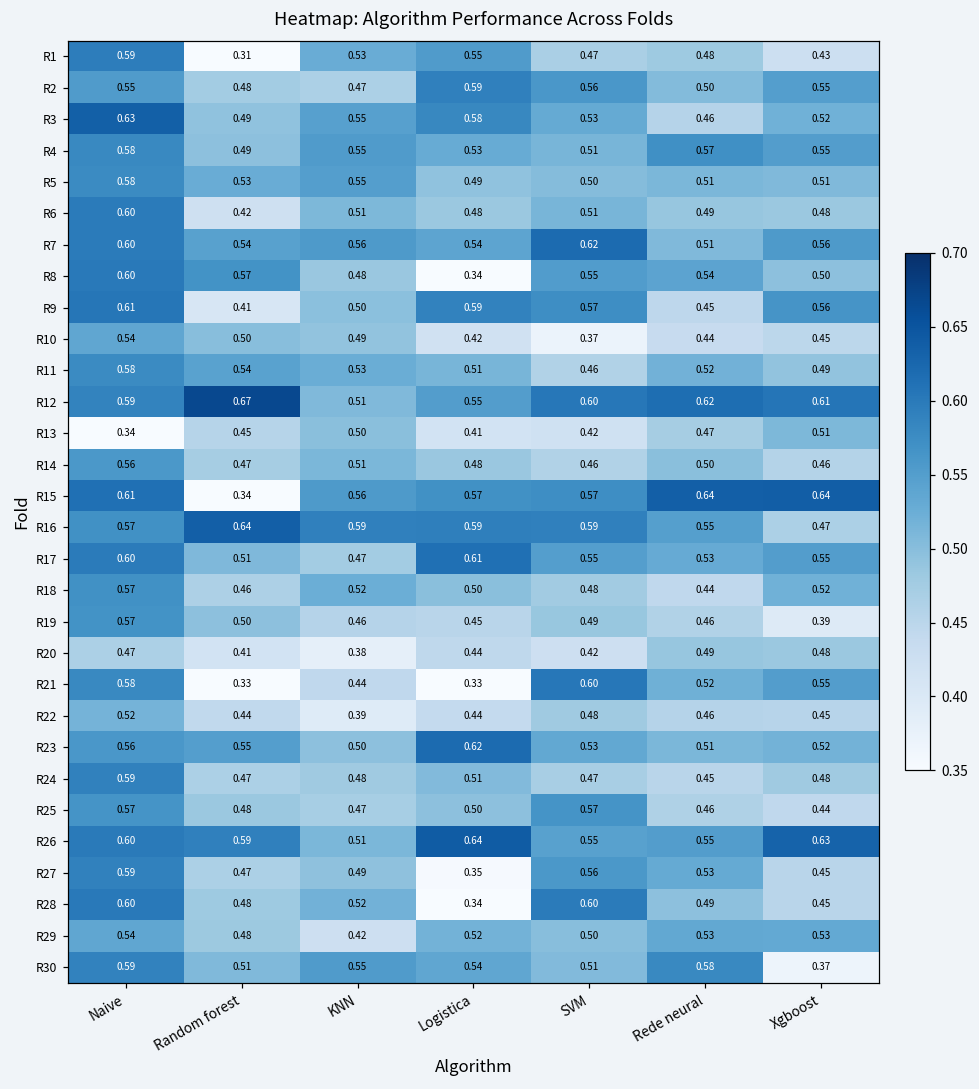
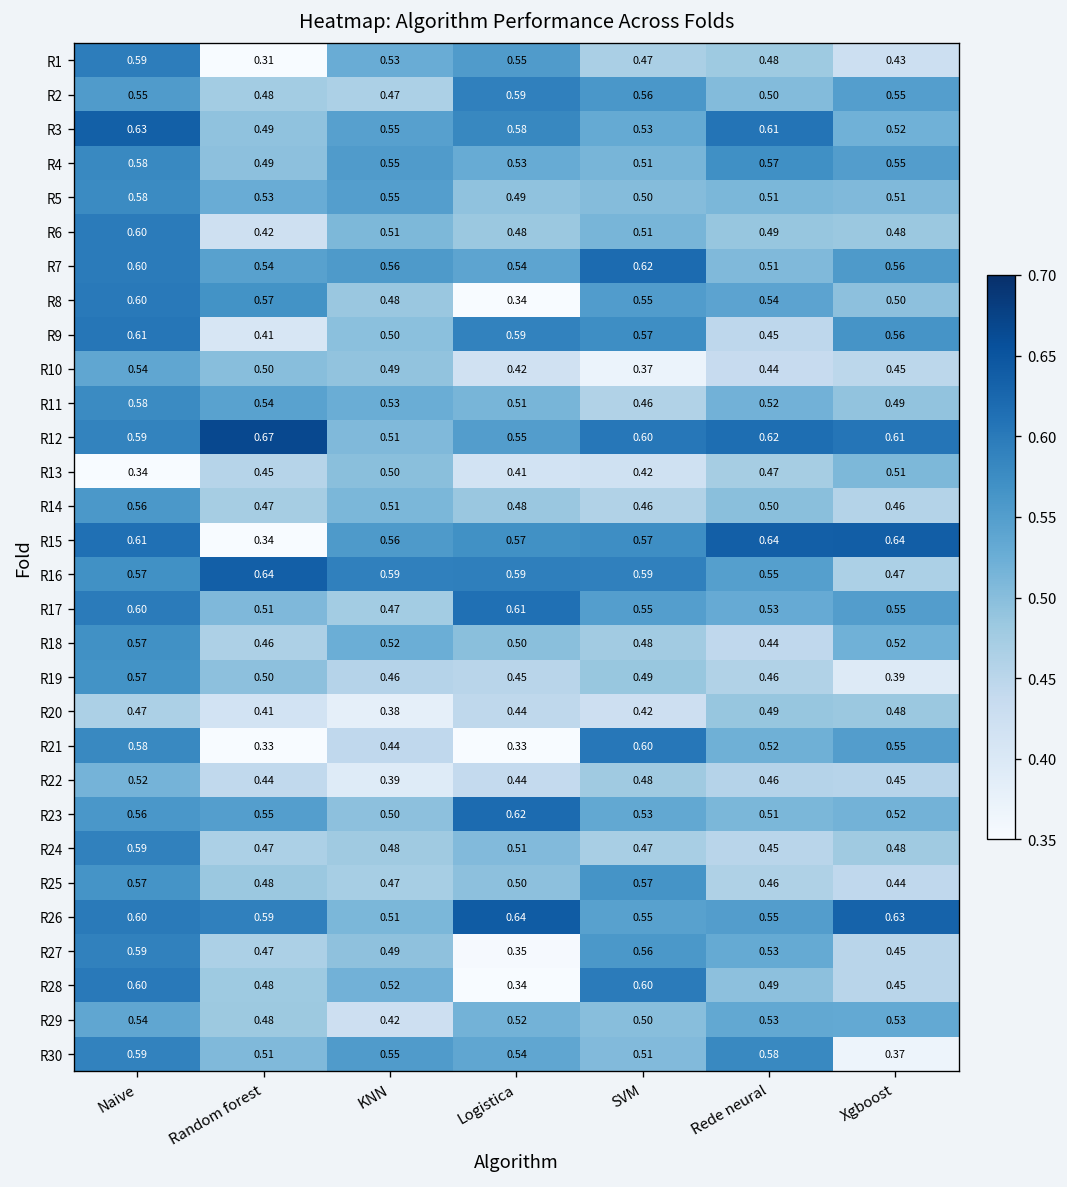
R3, Rede neural: 0.46 -> 0.61
